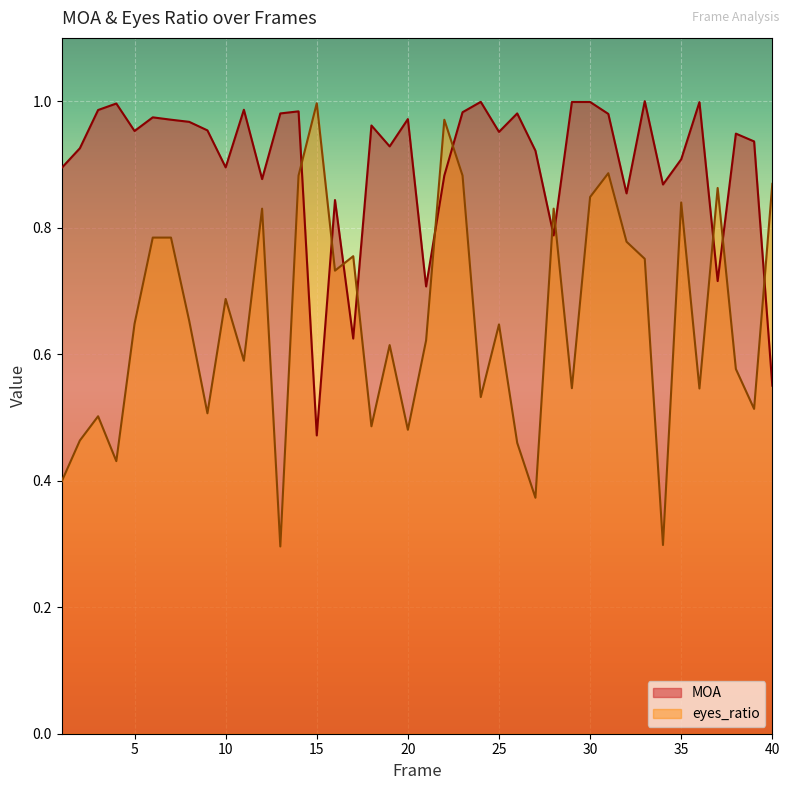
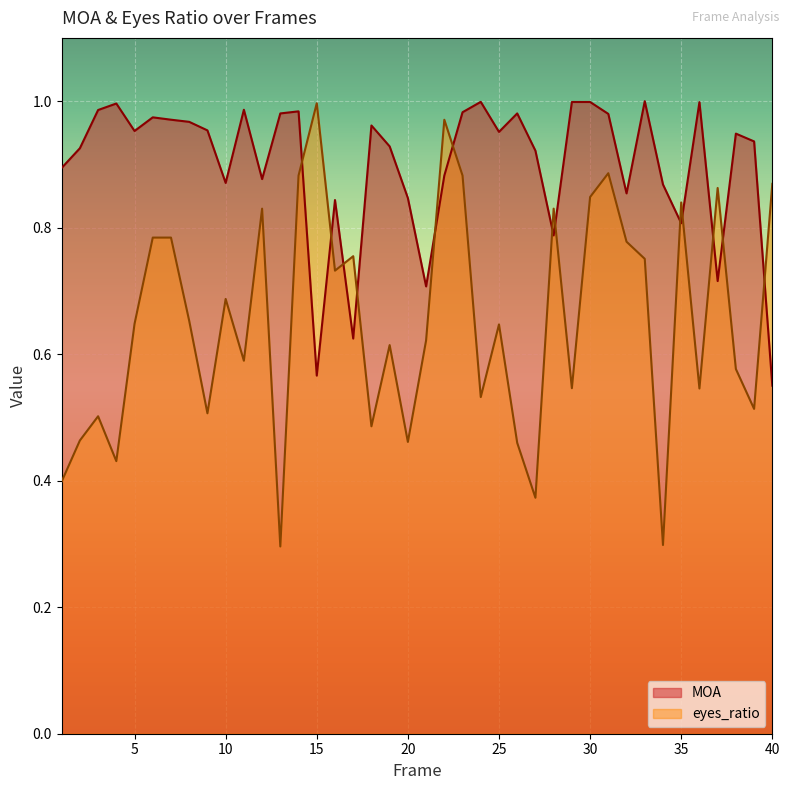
MOA, 10: 0.90 -> 0.87
MOA, 15: 0.47 -> 0.57
MOA, 20: 0.97 -> 0.85
eyes_ratio, 20: 0.48 -> 0.46
MOA, 35: 0.91 -> 0.81
